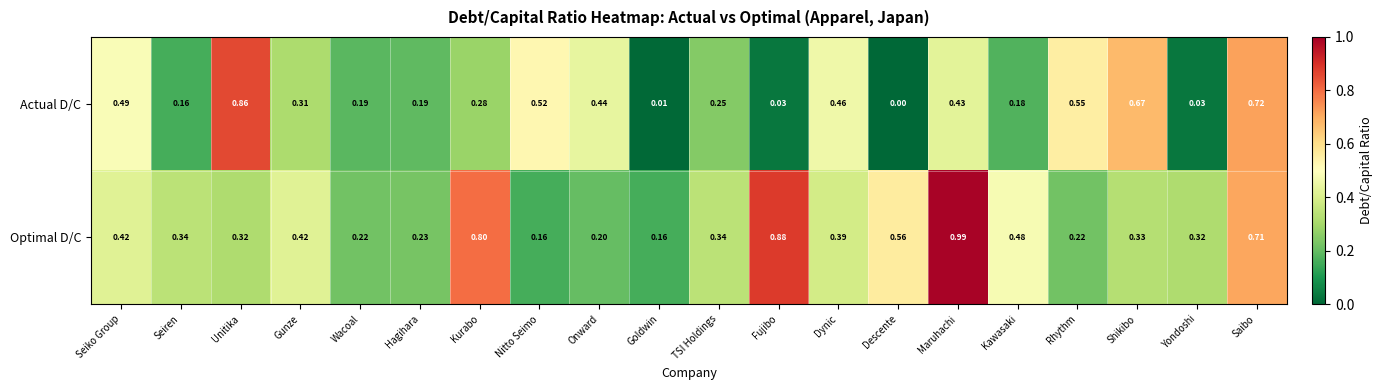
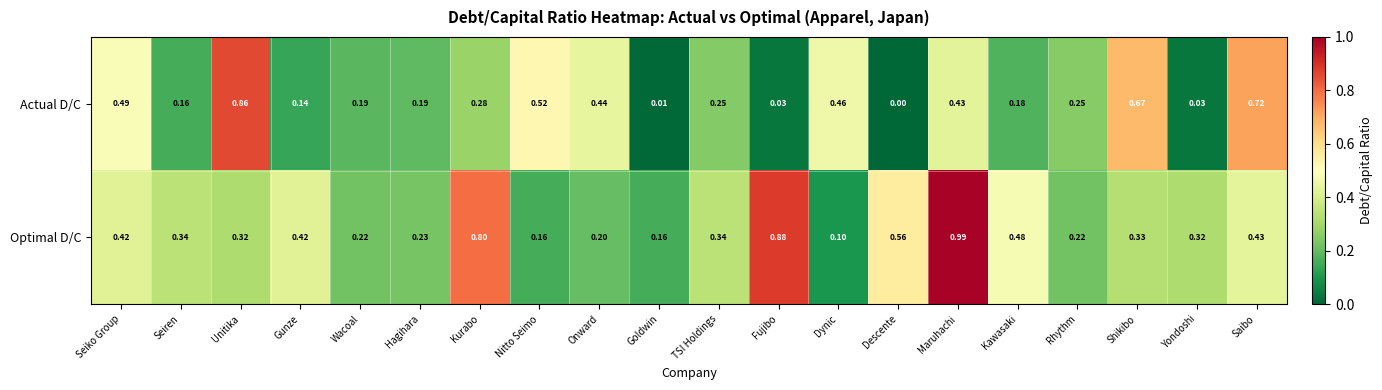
Actual D/C, Gunze: 0.31 -> 0.14
Actual D/C, Rhythm: 0.55 -> 0.25
Optimal D/C, Dynic: 0.39 -> 0.10
Optimal D/C, Saibo: 0.71 -> 0.43
